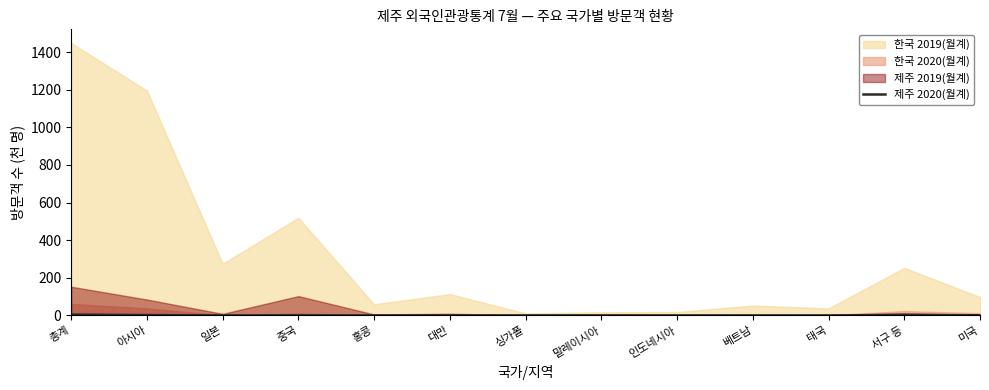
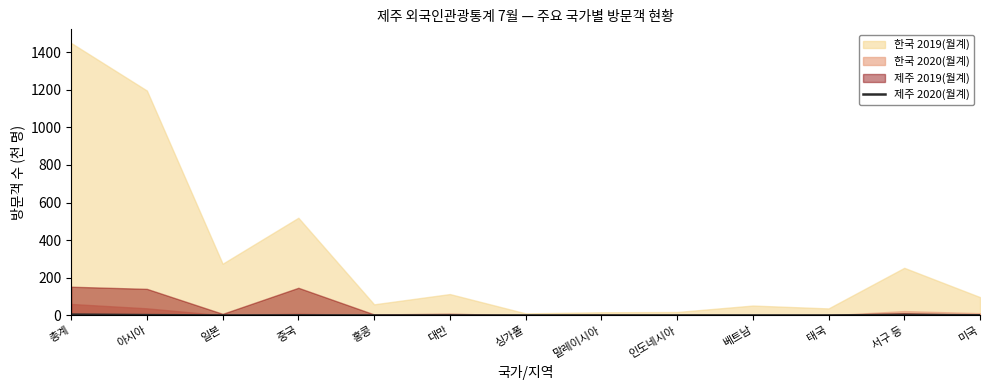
제주 2019(월계), 아시아: 80 -> 140
제주 2019(월계), 중국: 100 -> 150
